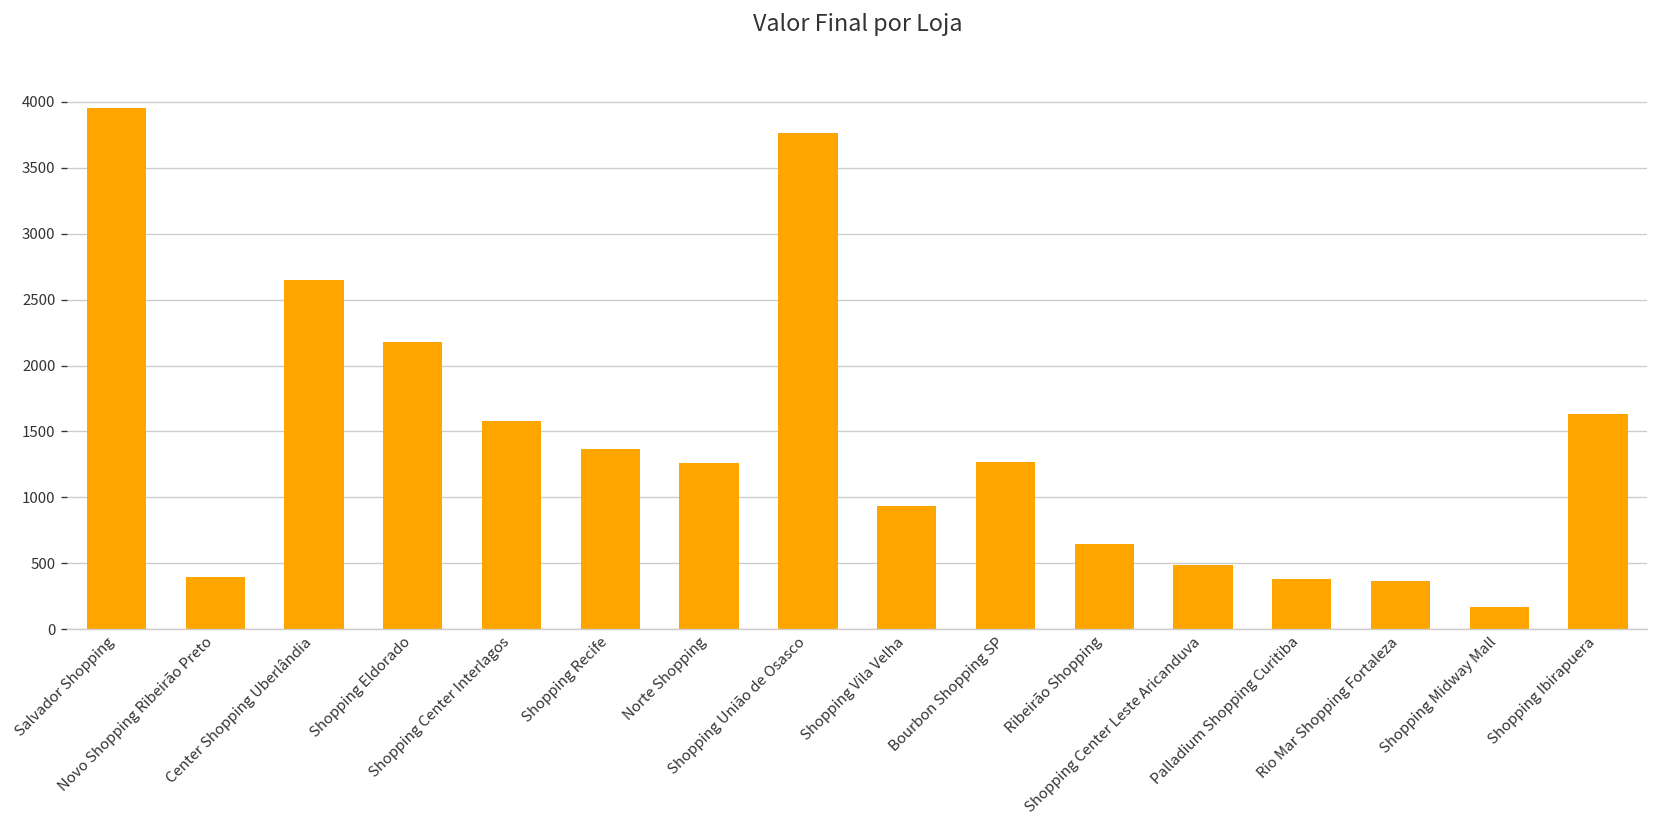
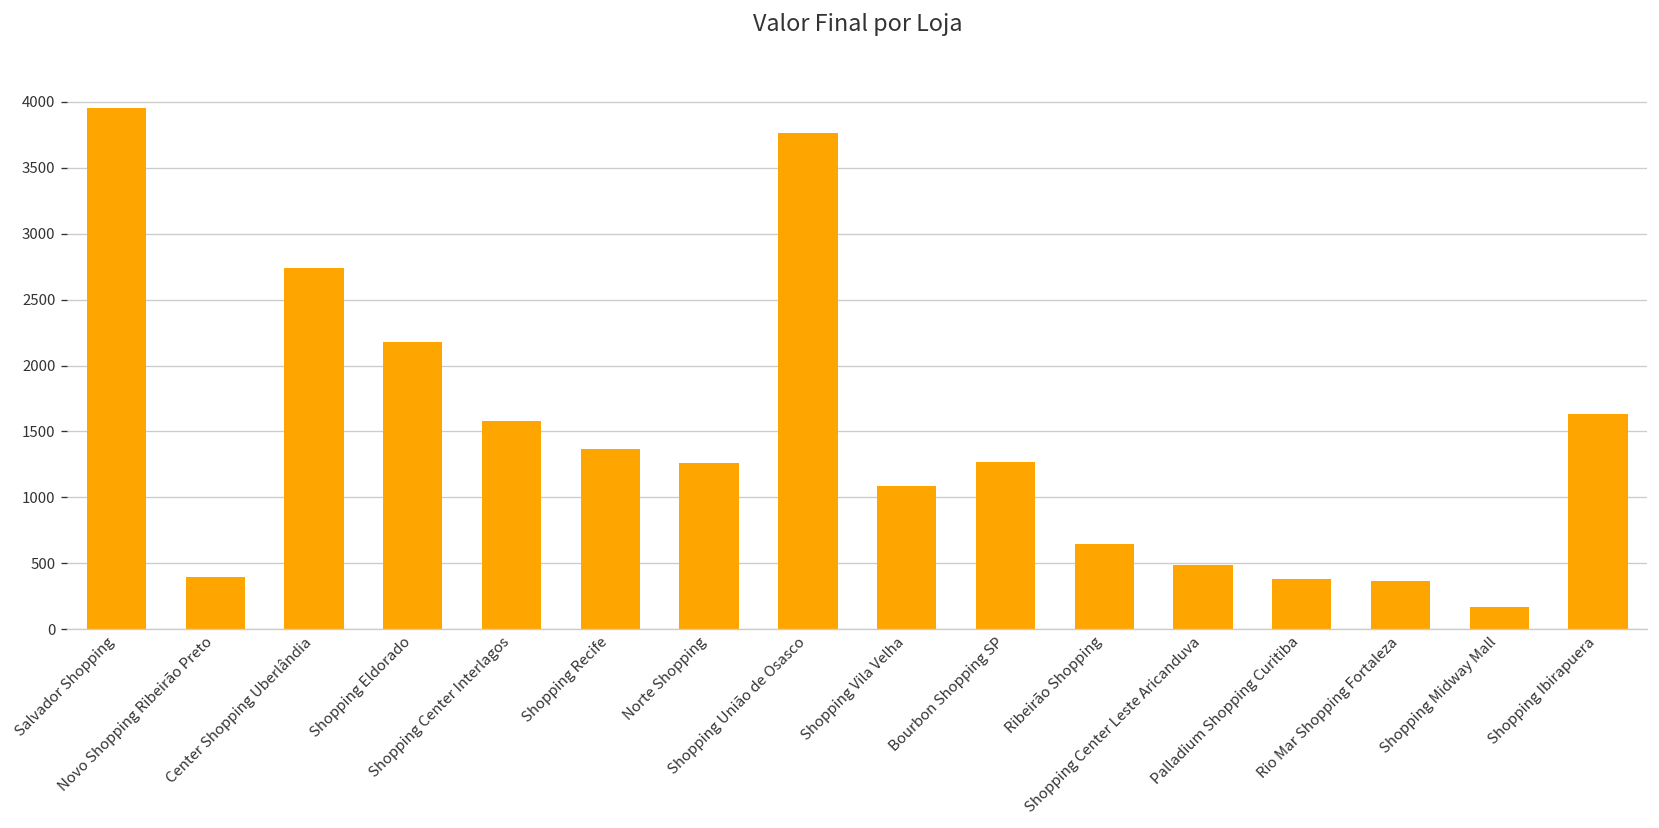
Center Shopping Uberlândia: 2650 -> 2740
Shopping Vila Velha: 940 -> 1080
